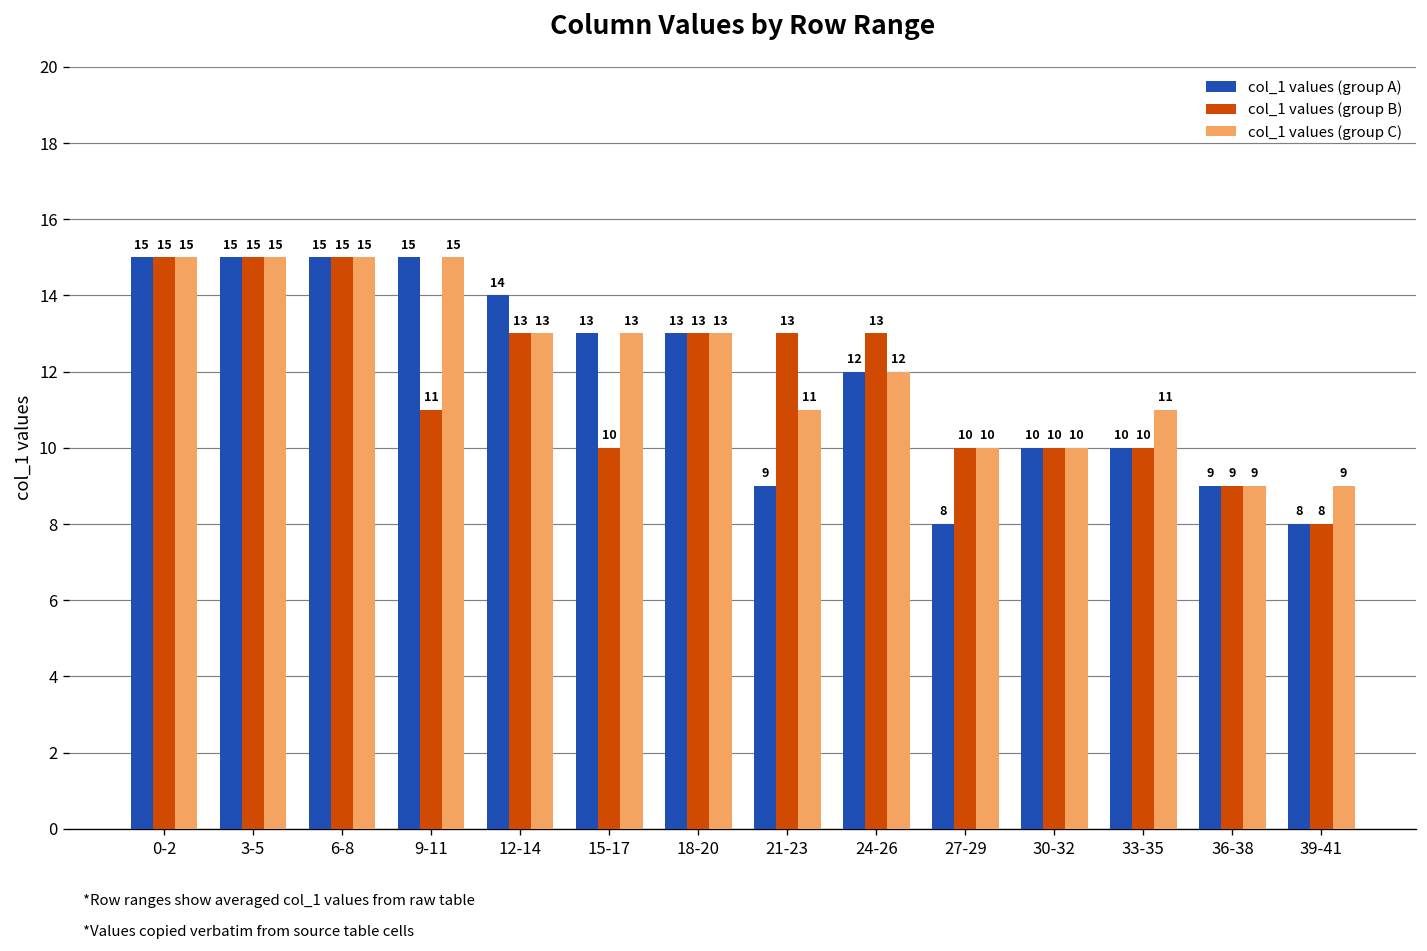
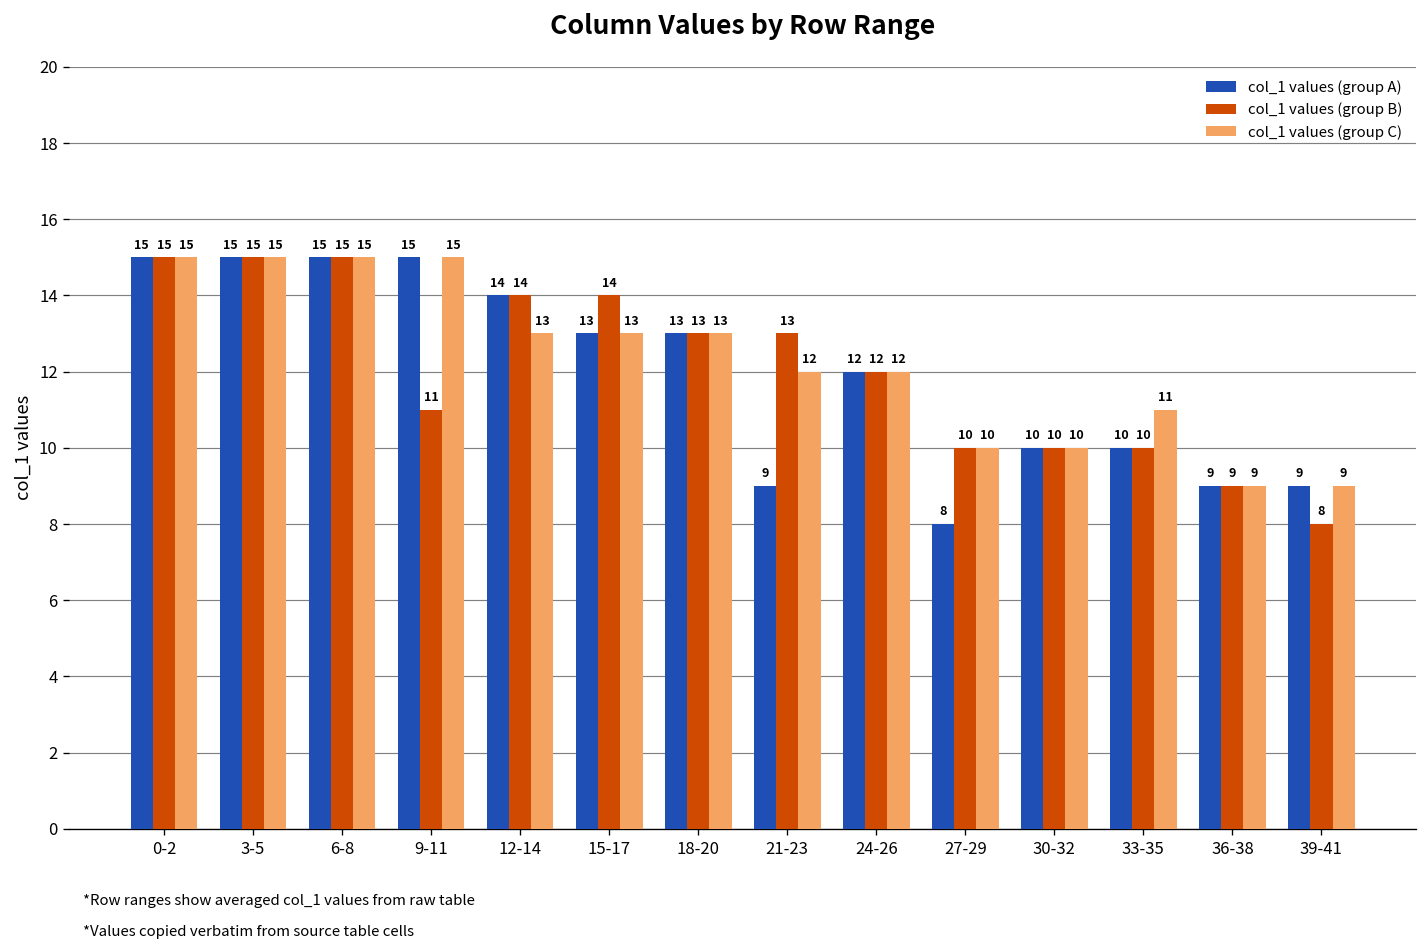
col_1 values (group B), 12-14: 13 -> 14
col_1 values (group B), 15-17: 10 -> 14
col_1 values (group C), 21-23: 11 -> 12
col_1 values (group B), 24-26: 13 -> 12
col_1 values (group A), 39-41: 8 -> 9
